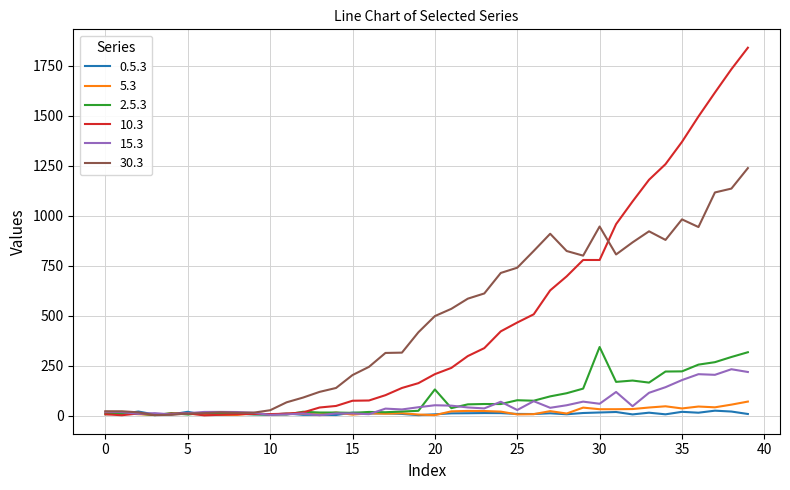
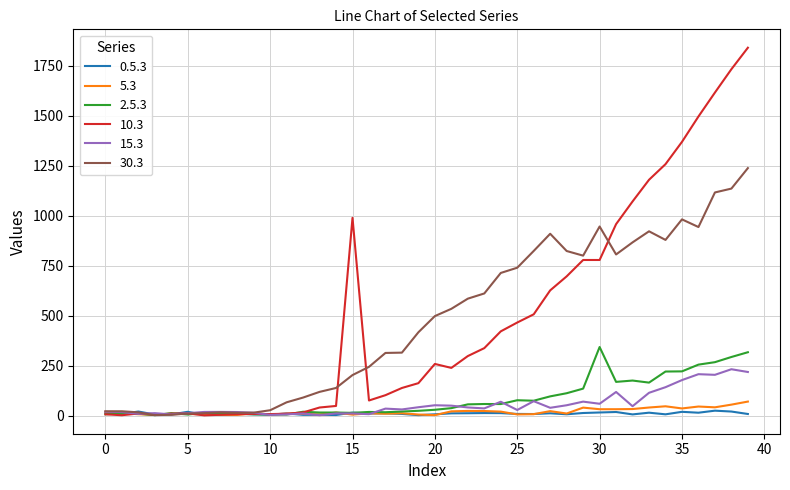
10.3, 15: 70 -> 990
2.5.3, 20: 130 -> 30
10.3, 20: 210 -> 260
